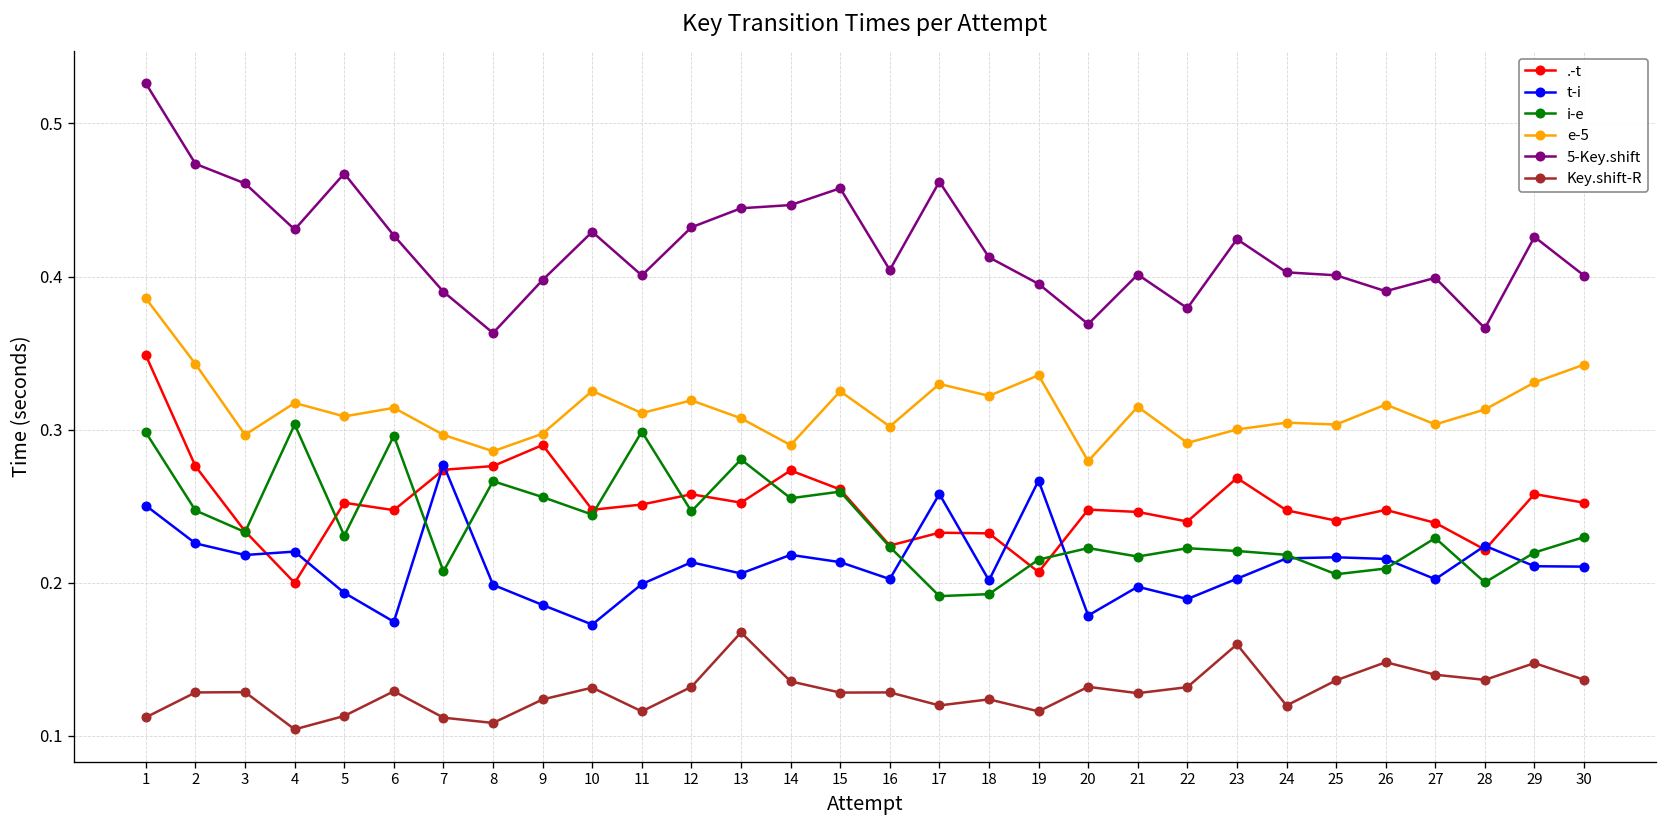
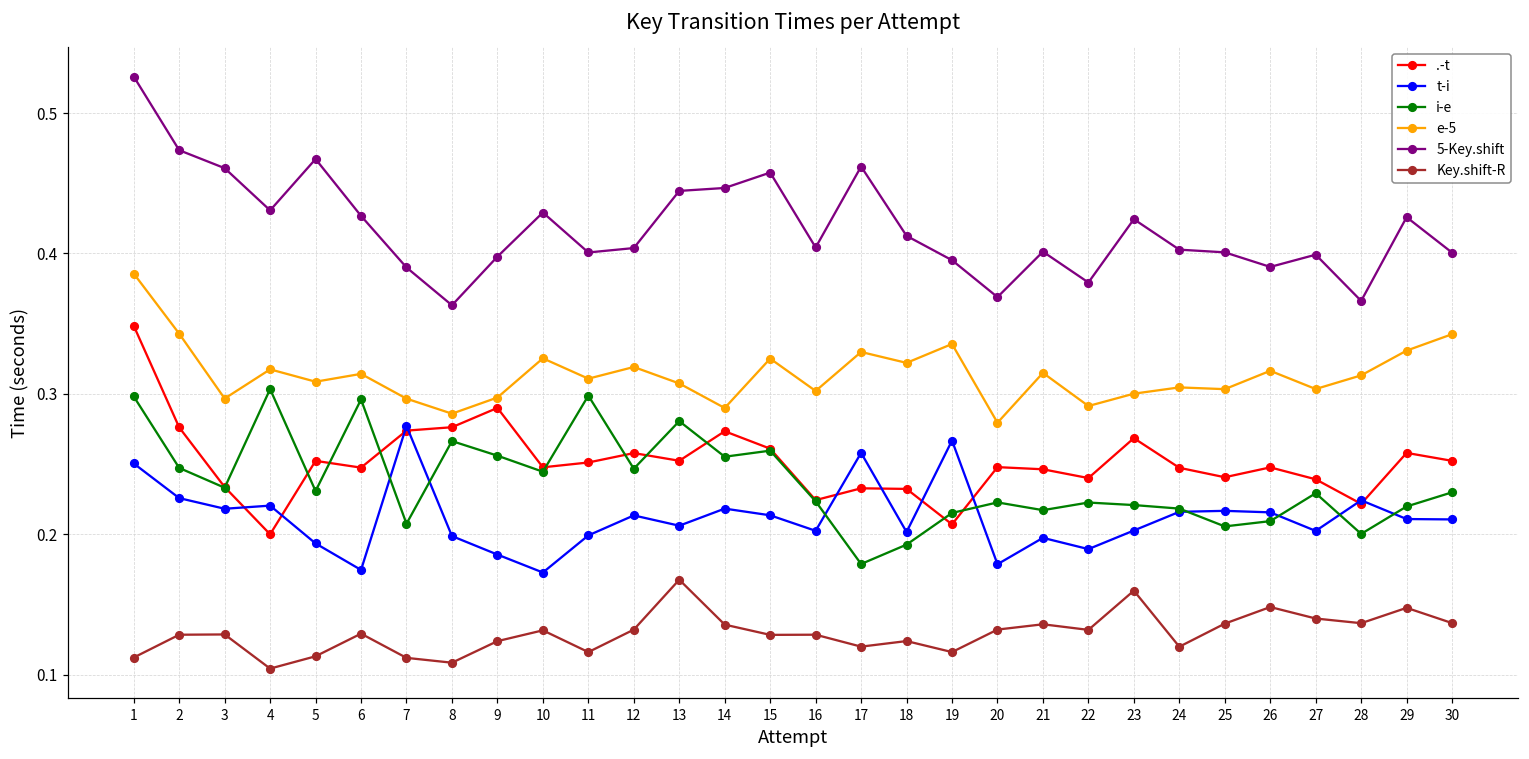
5-Key.shift, 12: 0.432 -> 0.404
i-e, 17: 0.191 -> 0.179
Key.shift-R, 21: 0.128 -> 0.136
